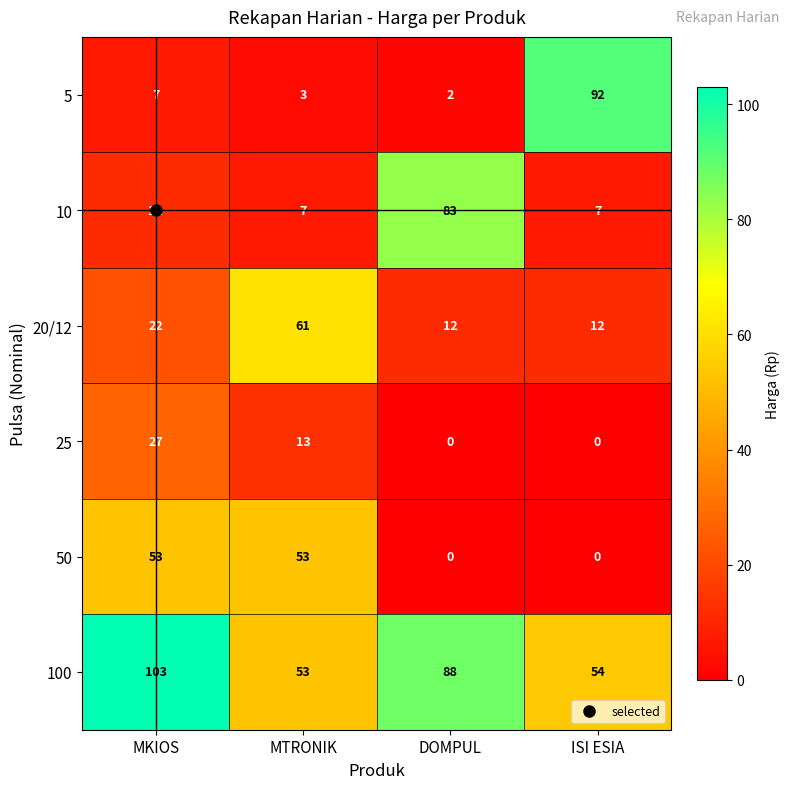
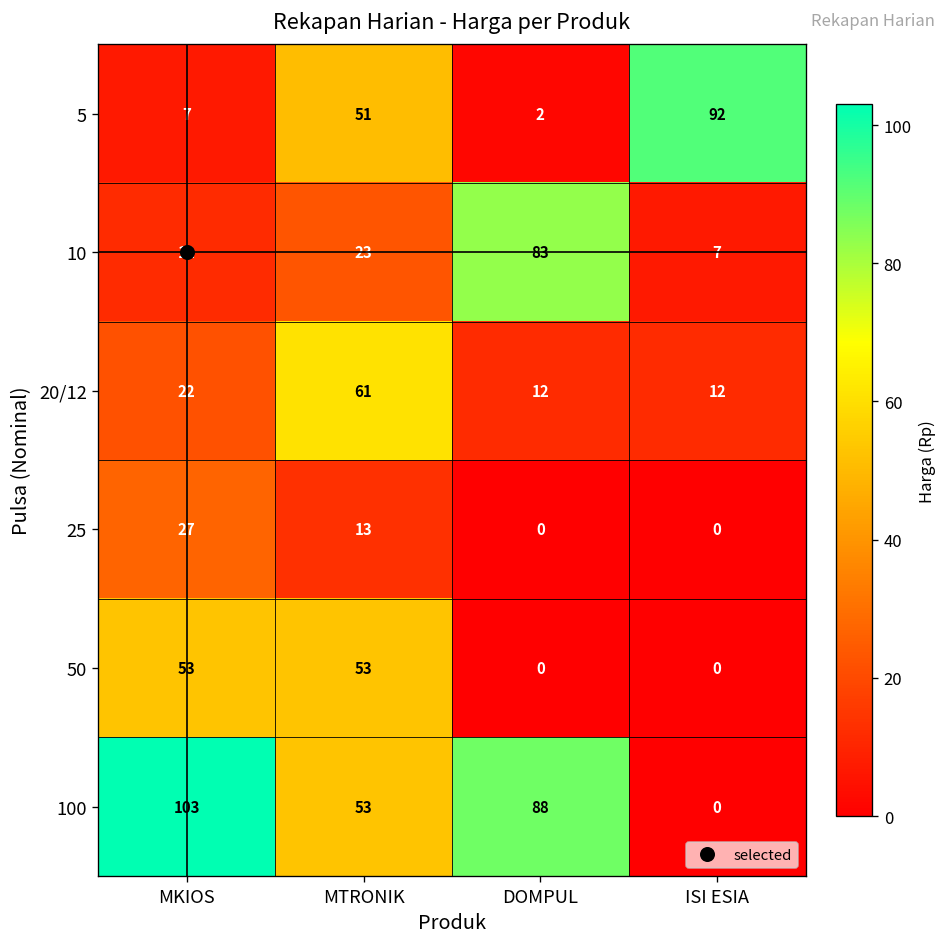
5, MTRONIK: 3 -> 51
10, MTRONIK: 7 -> 23
100, ISI ESIA: 54 -> 0
